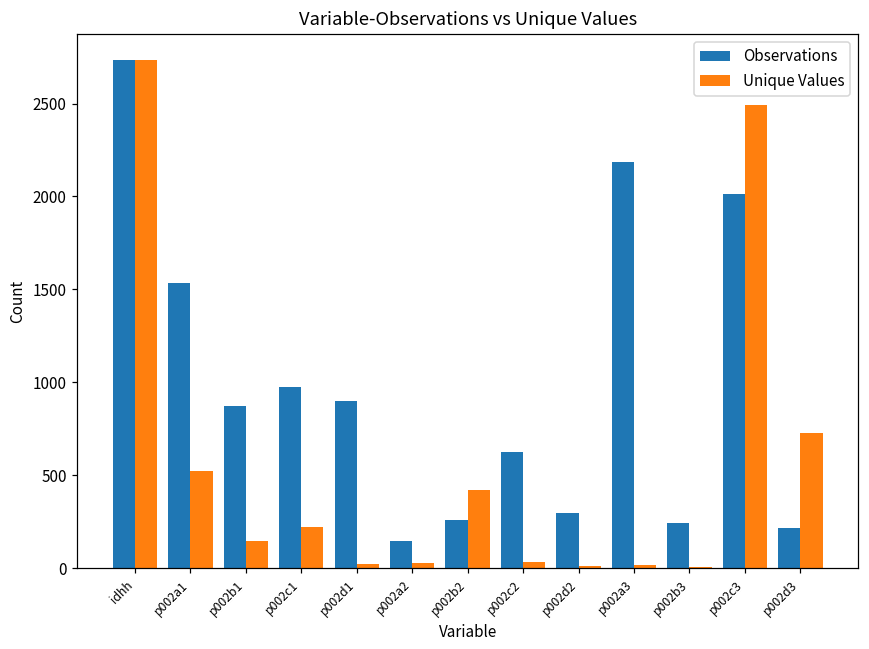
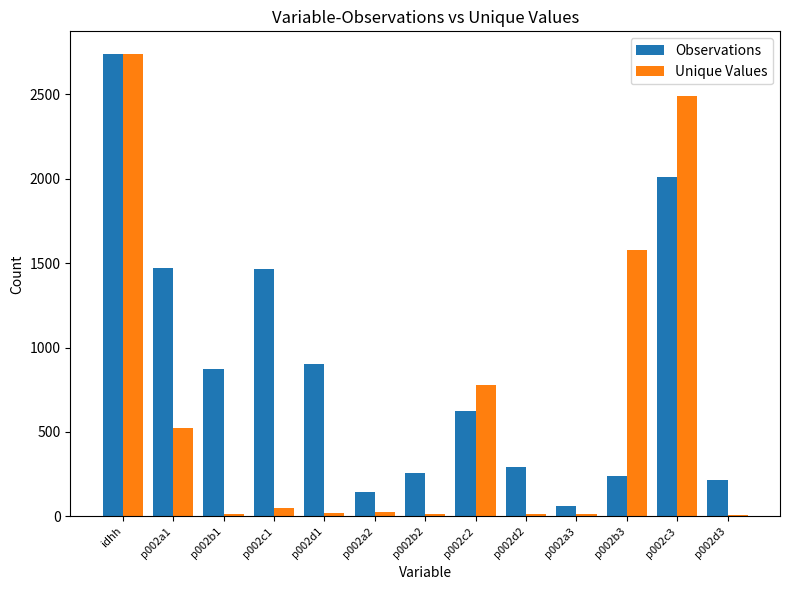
Observations, p002a1: 1530 -> 1470
Unique Values, p002b1: 140 -> 20
Observations, p002c1: 980 -> 1460
Unique Values, p002c1: 220 -> 50
Unique Values, p002b2: 420 -> 10
Unique Values, p002c2: 30 -> 780
Observations, p002a3: 2180 -> 60
Unique Values, p002b3: 10 -> 1580
Unique Values, p002d3: 730 -> 10
